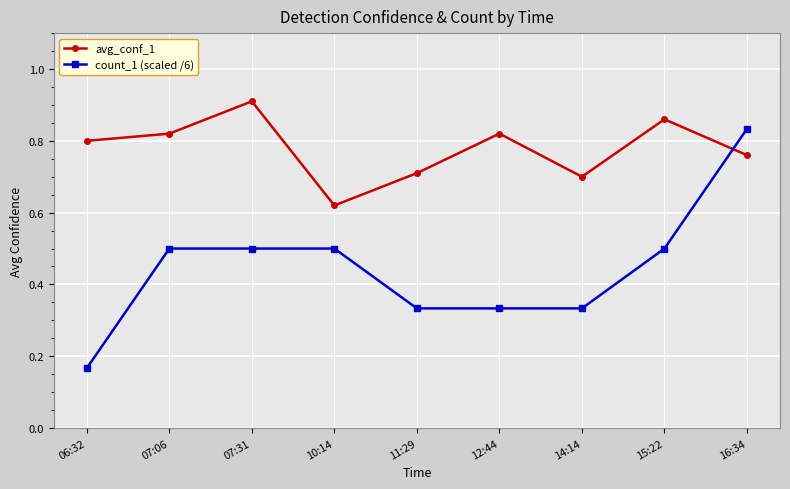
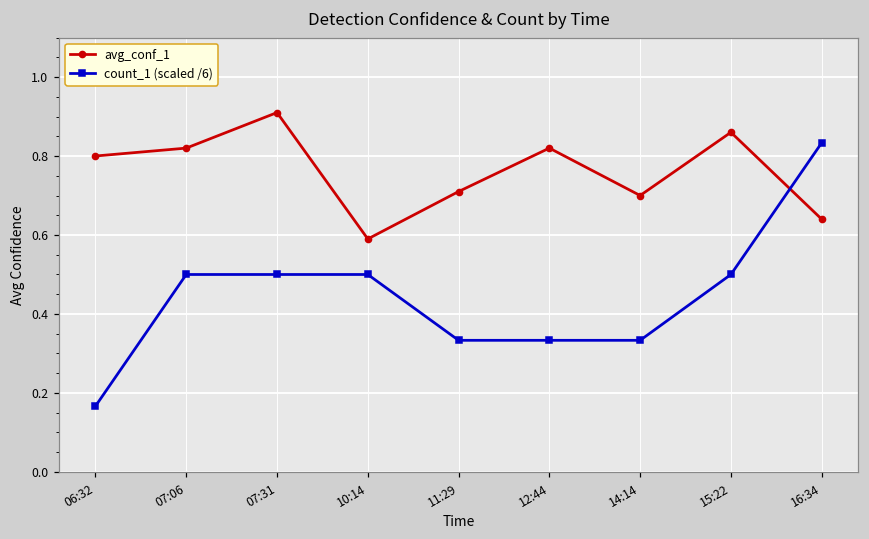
avg_conf_1, 10:14: 0.62 -> 0.59
avg_conf_1, 16:34: 0.76 -> 0.64
